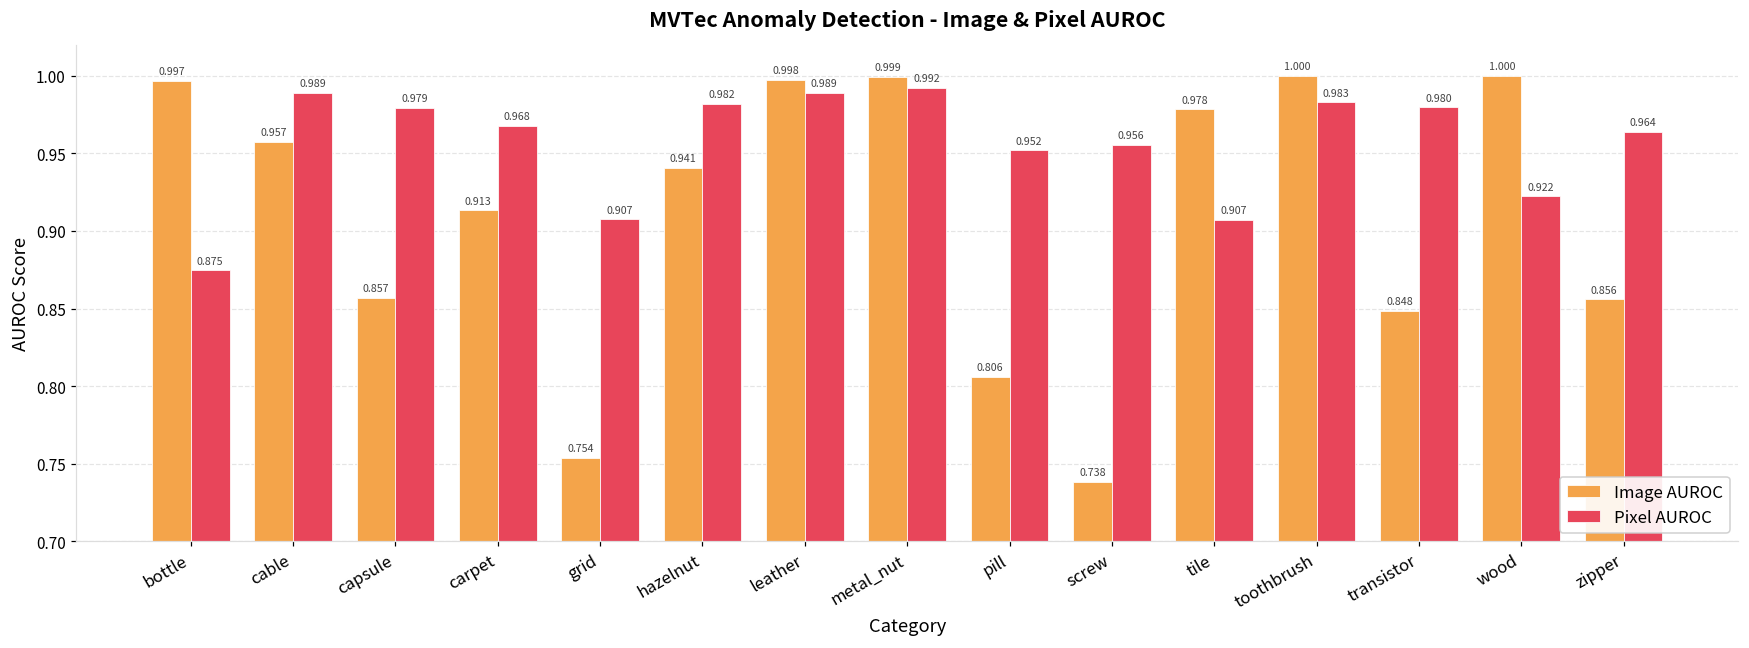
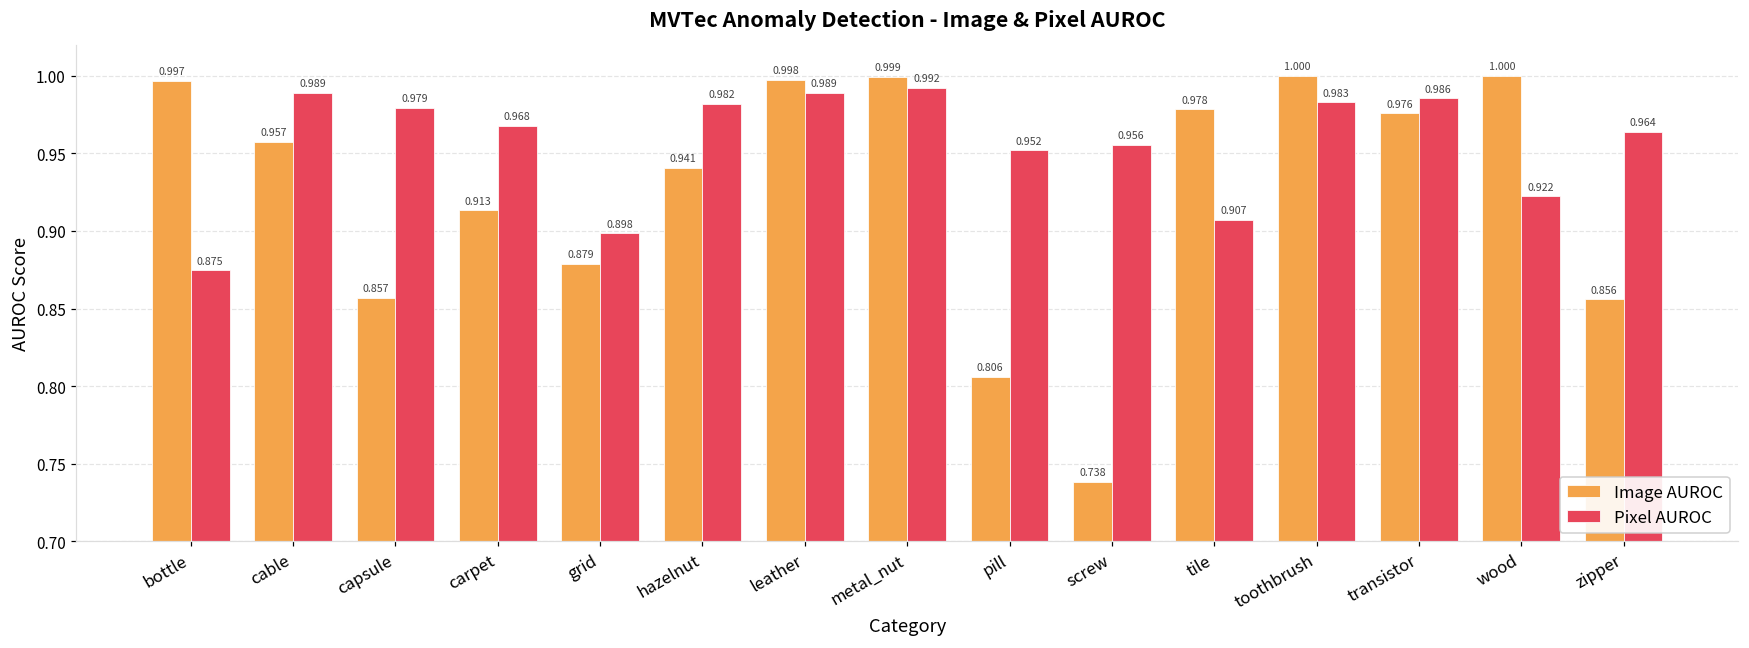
Image AUROC, grid: 0.754 -> 0.879
Pixel AUROC, grid: 0.907 -> 0.898
Image AUROC, transistor: 0.848 -> 0.976
Pixel AUROC, transistor: 0.980 -> 0.986
